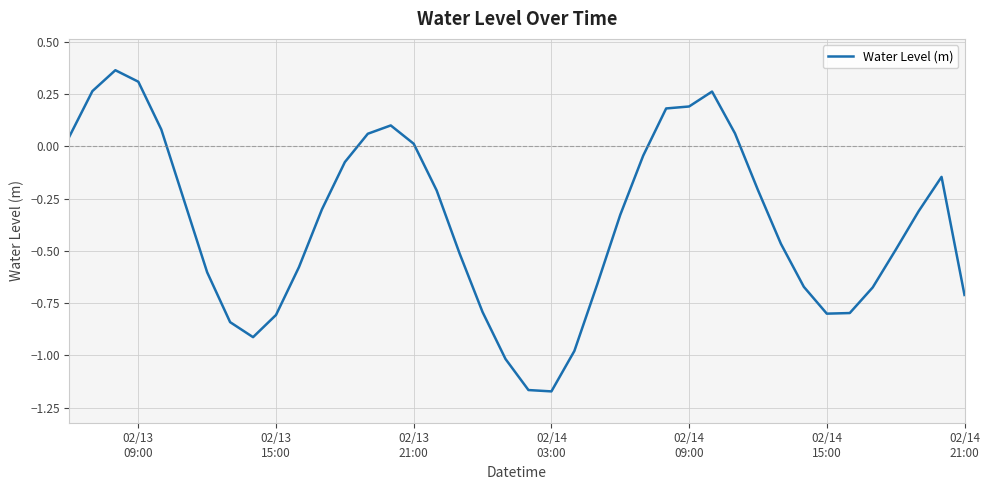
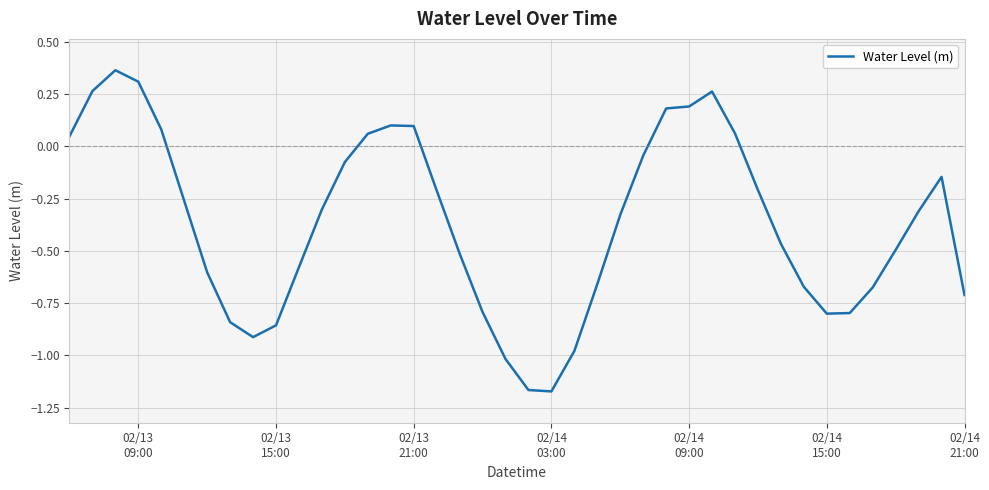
02/13 15:00: -0.81 -> -0.86
02/13 21:00: 0.01 -> 0.10
